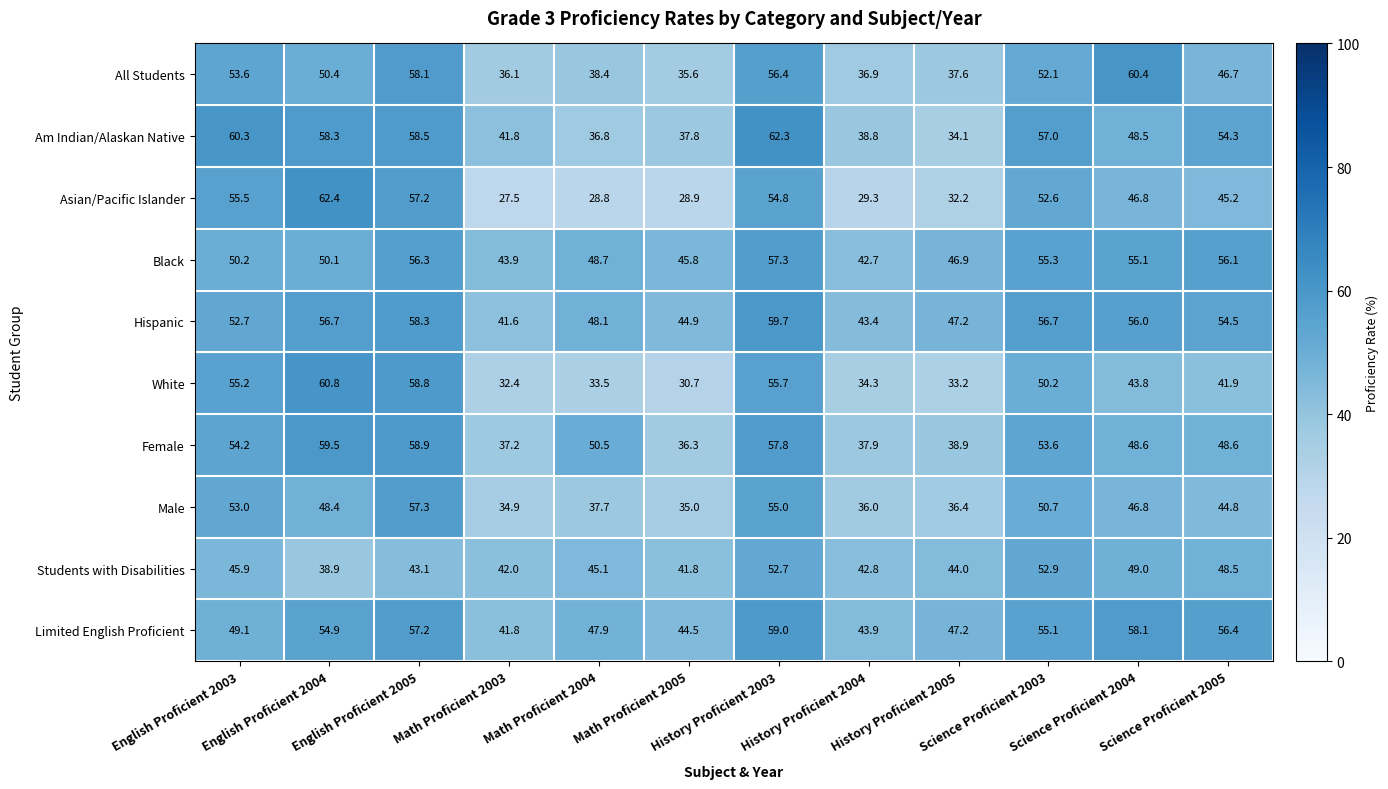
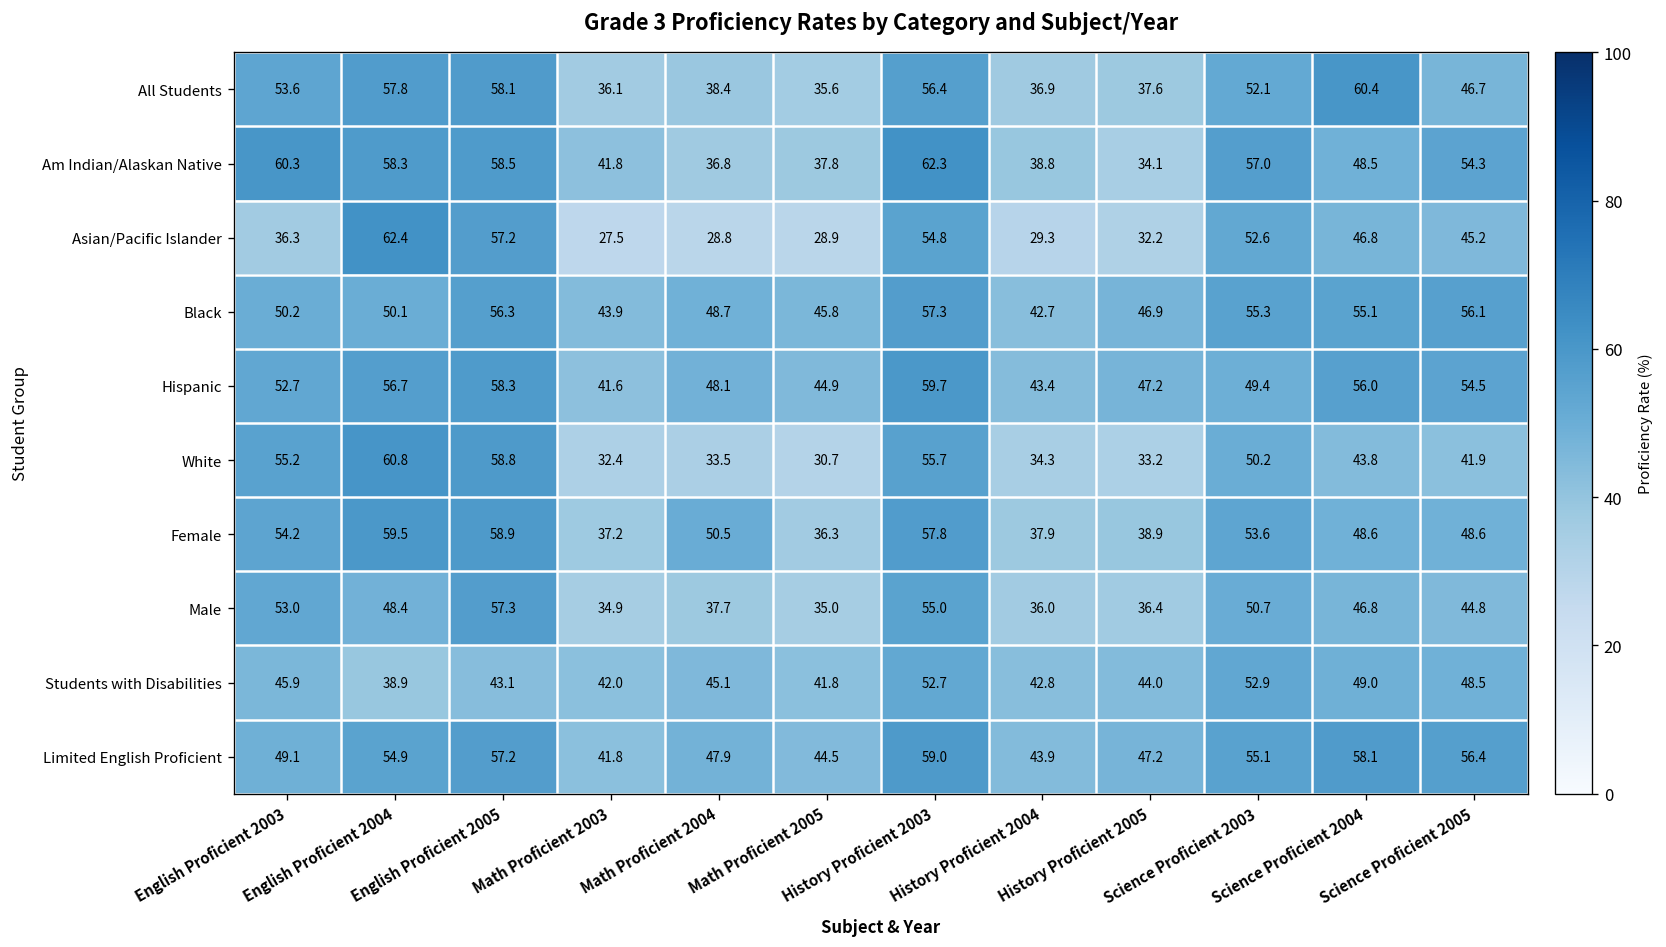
All Students, English Proficient 2004: 50.4 -> 57.8
Asian/Pacific Islander, English Proficient 2003: 55.5 -> 36.3
Hispanic, Science Proficient 2003: 56.7 -> 49.4
